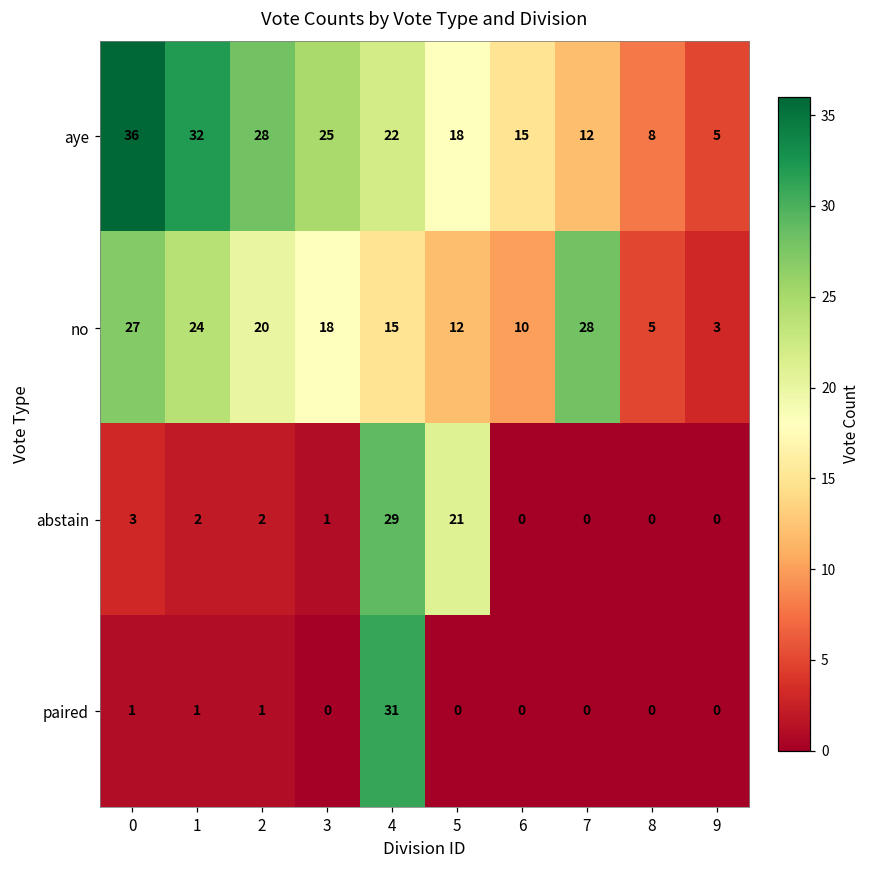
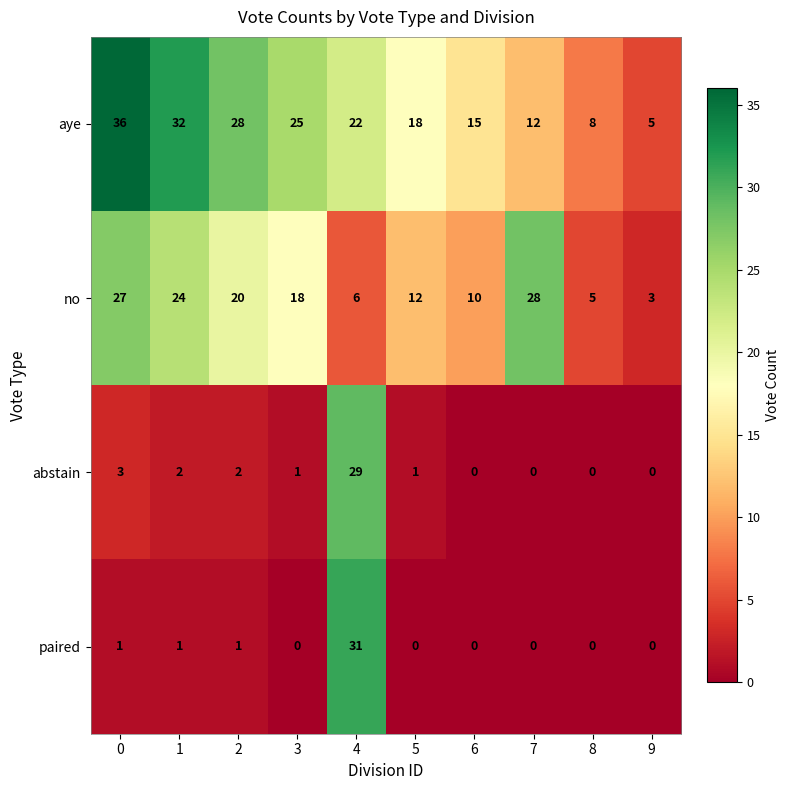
no, 4: 15 -> 6
abstain, 5: 21 -> 1
